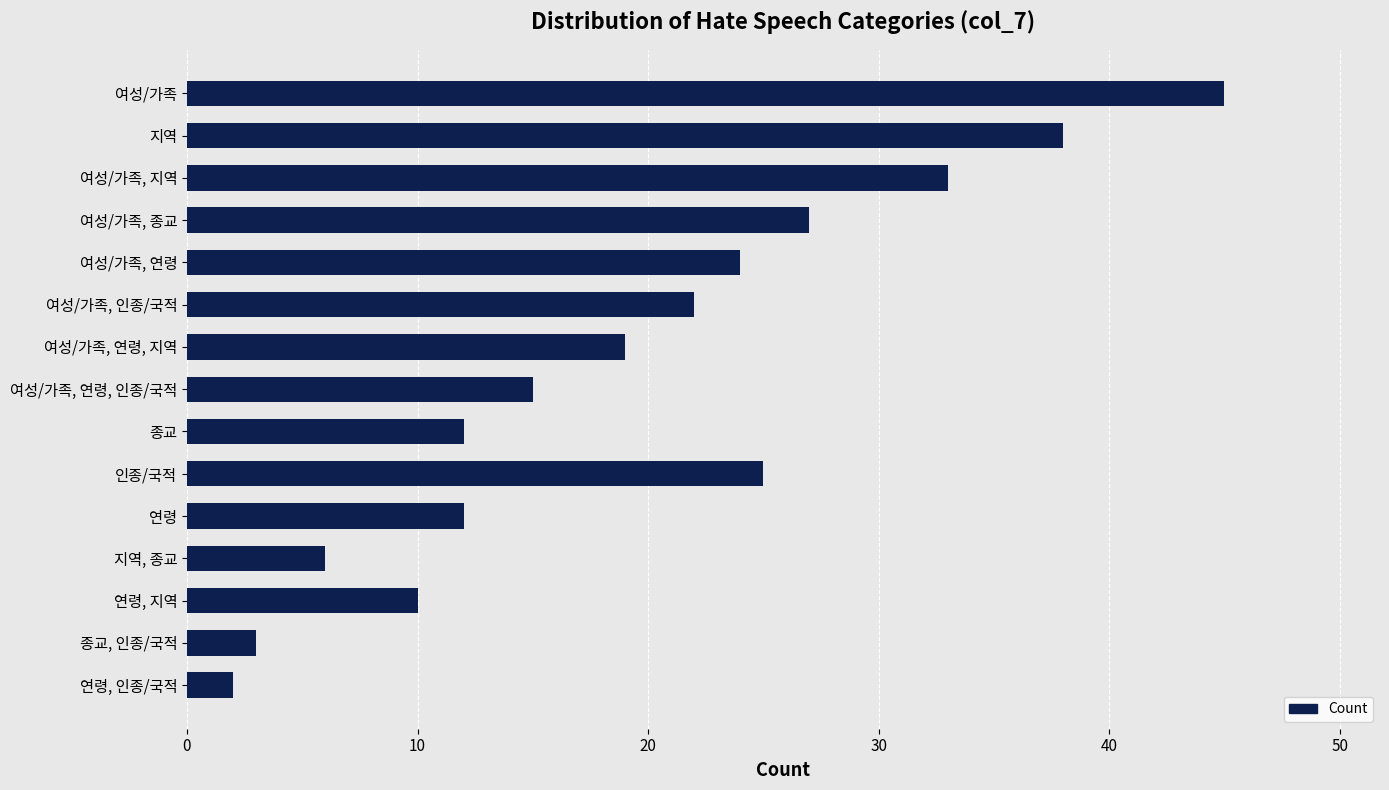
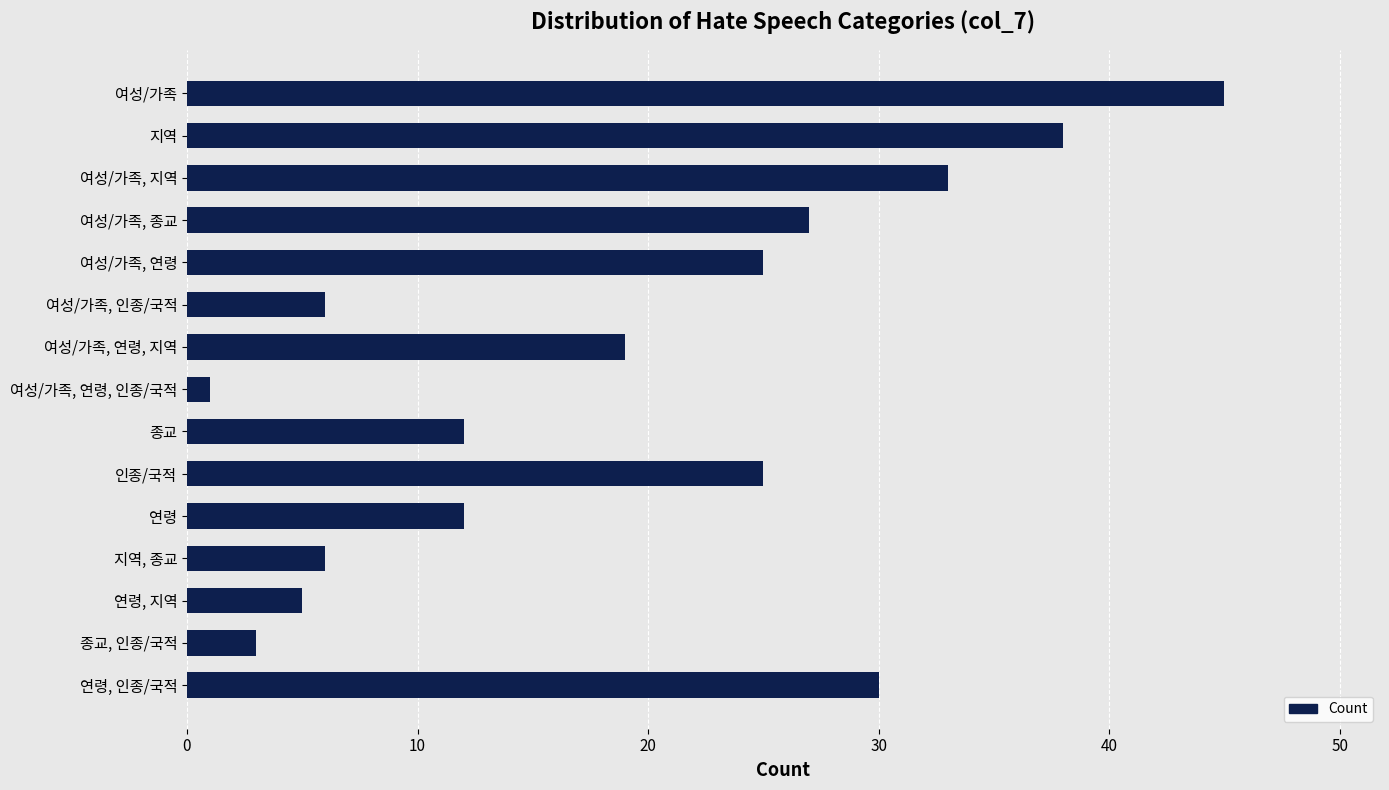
여성/가족, 연령: 24 -> 25
여성/가족, 인종/국적: 22 -> 6
여성/가족, 연령, 인종/국적: 15 -> 1
연령, 지역: 10 -> 5
연령, 인종/국적: 2 -> 30
